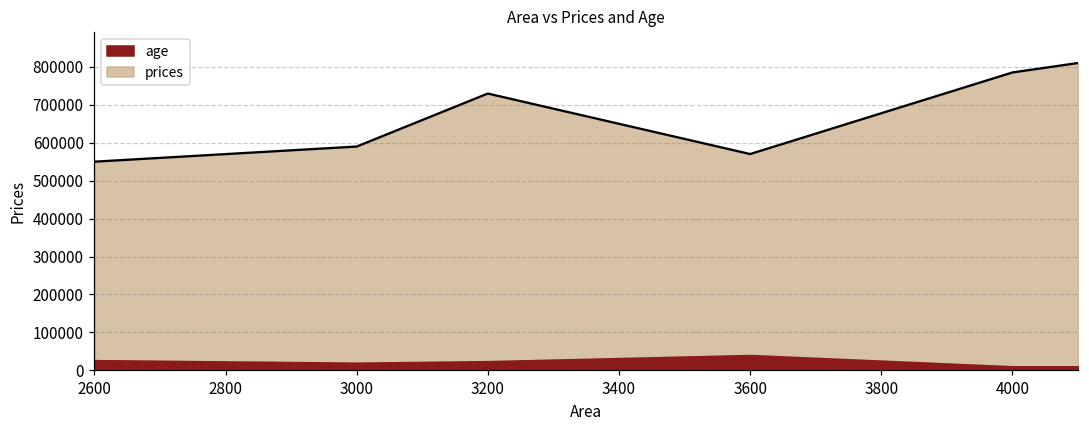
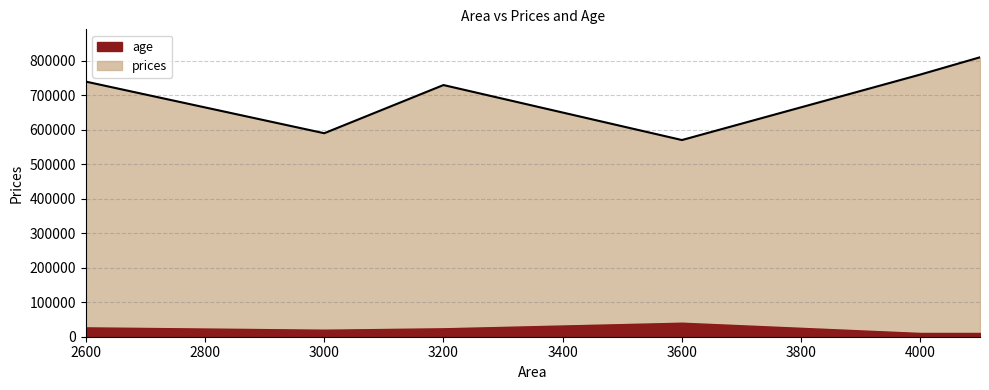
prices, 2600: 550000 -> 740000
prices, 4000: 790000 -> 760000
